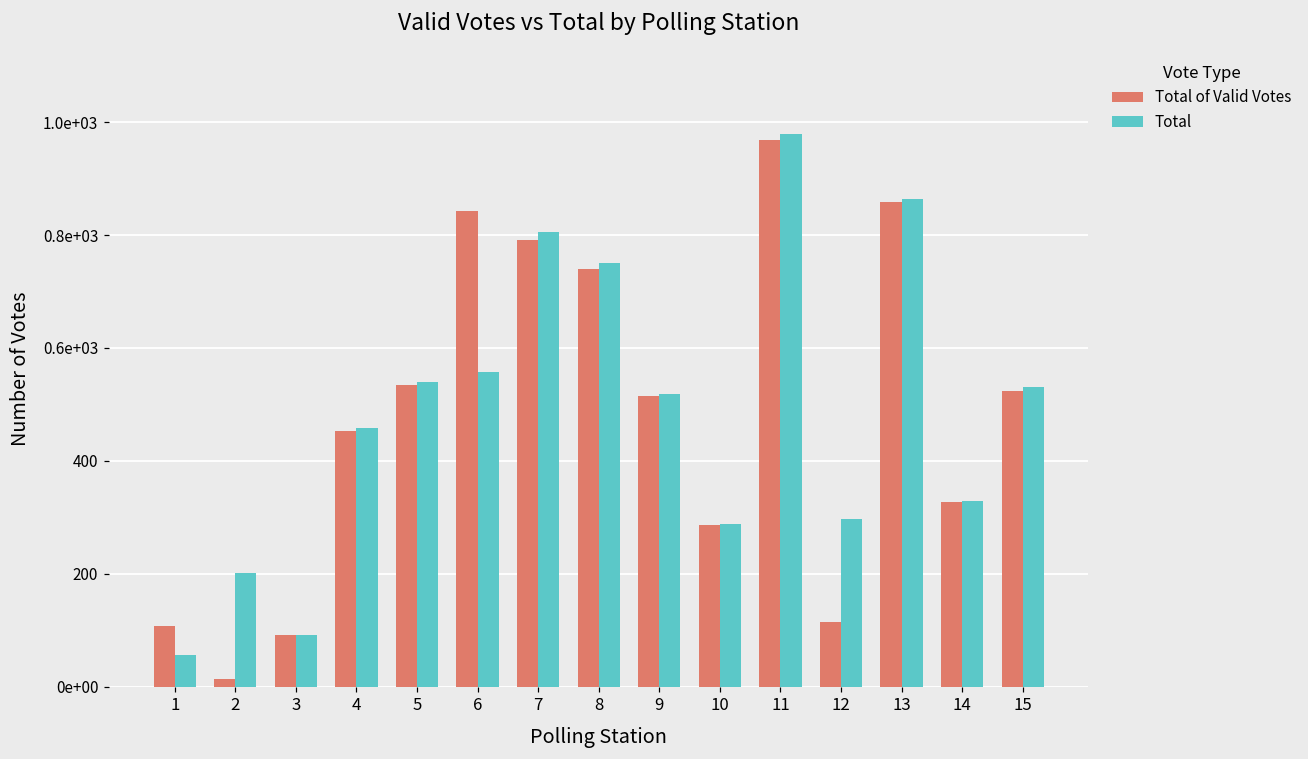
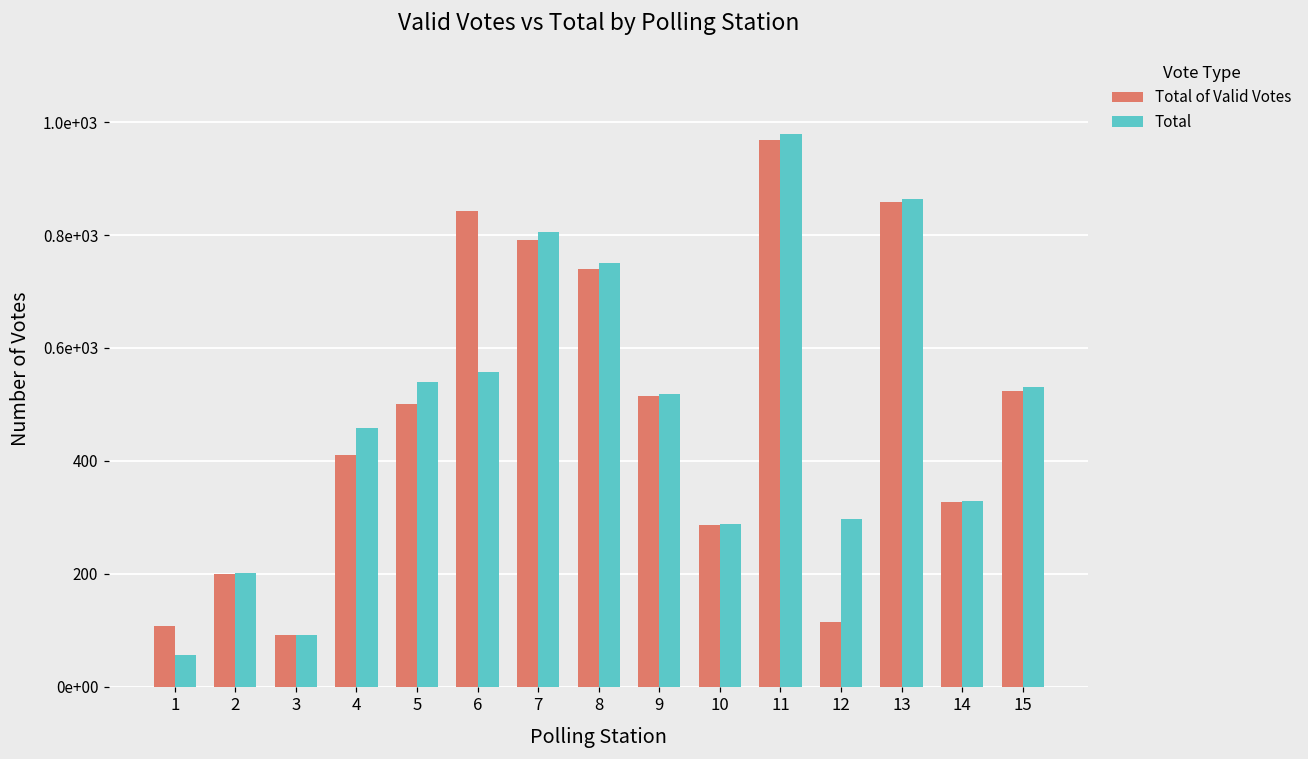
Total of Valid Votes, 2: 10 -> 200
Total of Valid Votes, 4: 450 -> 410
Total of Valid Votes, 5: 540 -> 500
